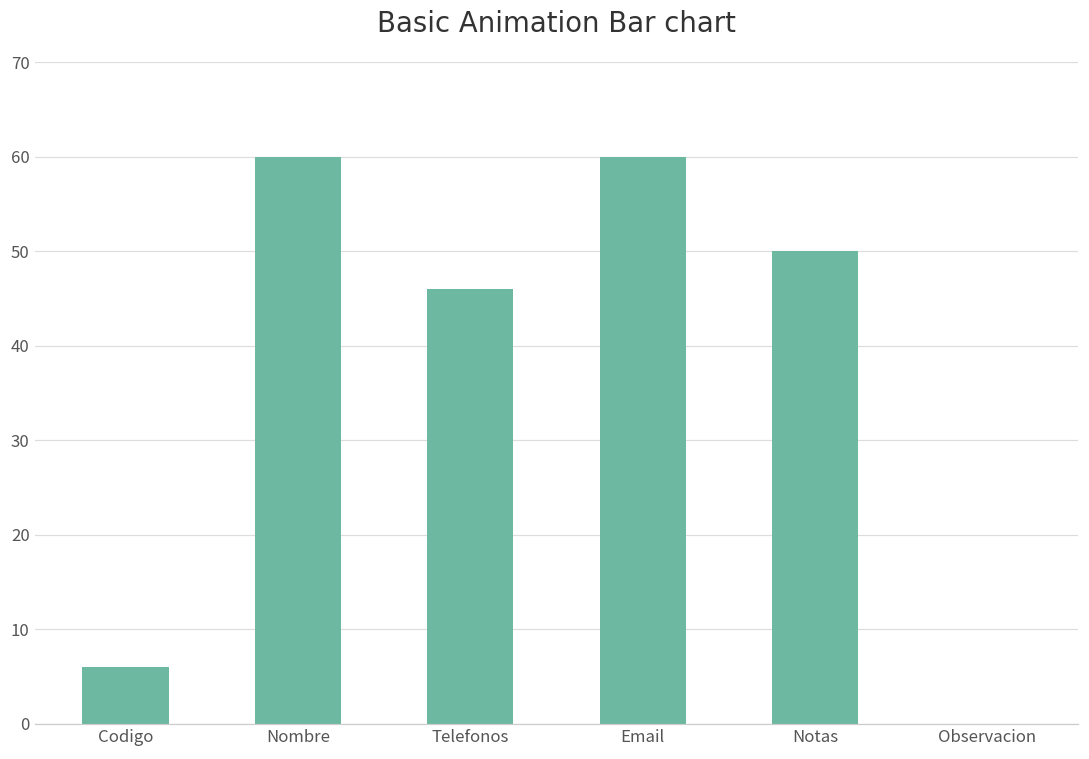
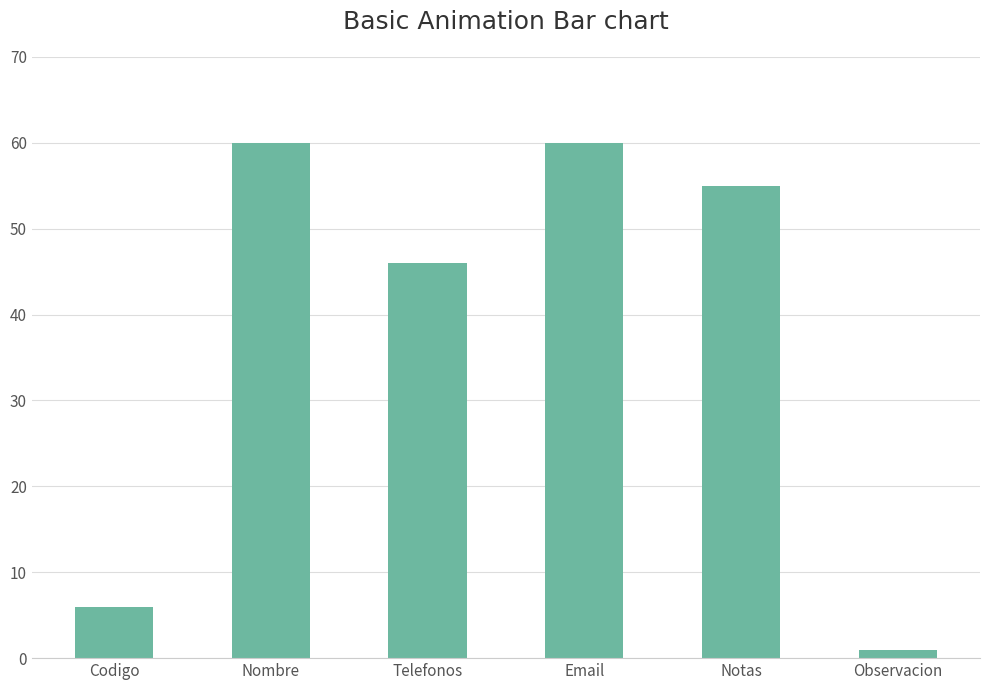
Notas: 50 -> 55
Observacion: 0 -> 1
